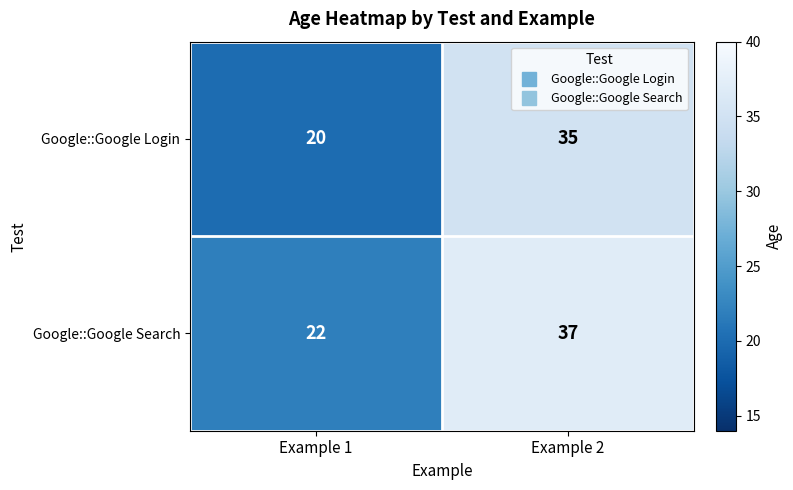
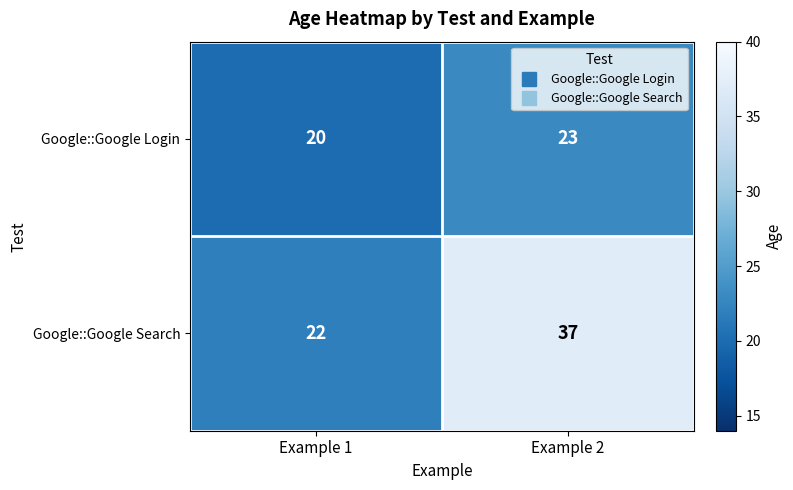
Google::Google Login, Example 2: 35 -> 23
